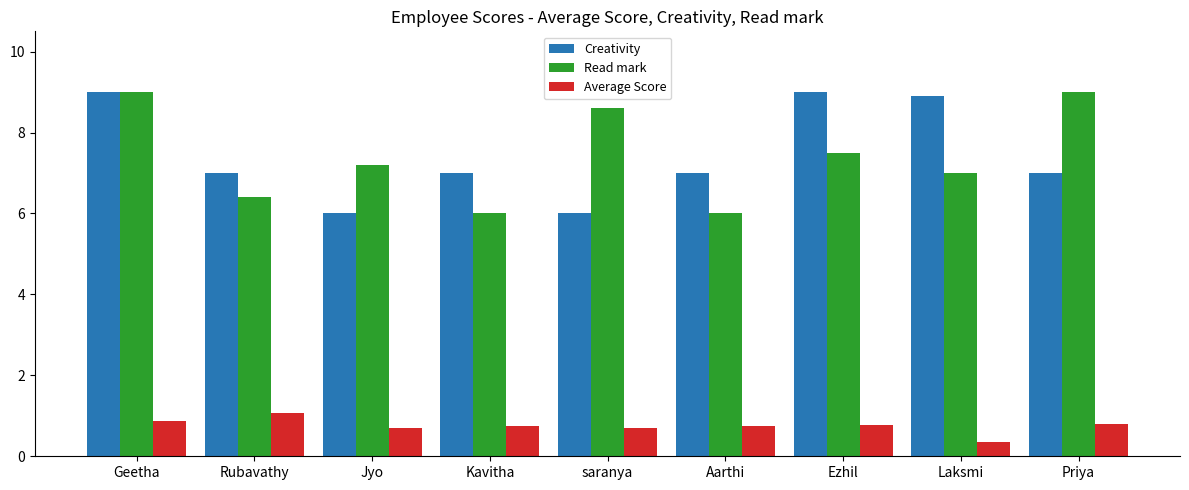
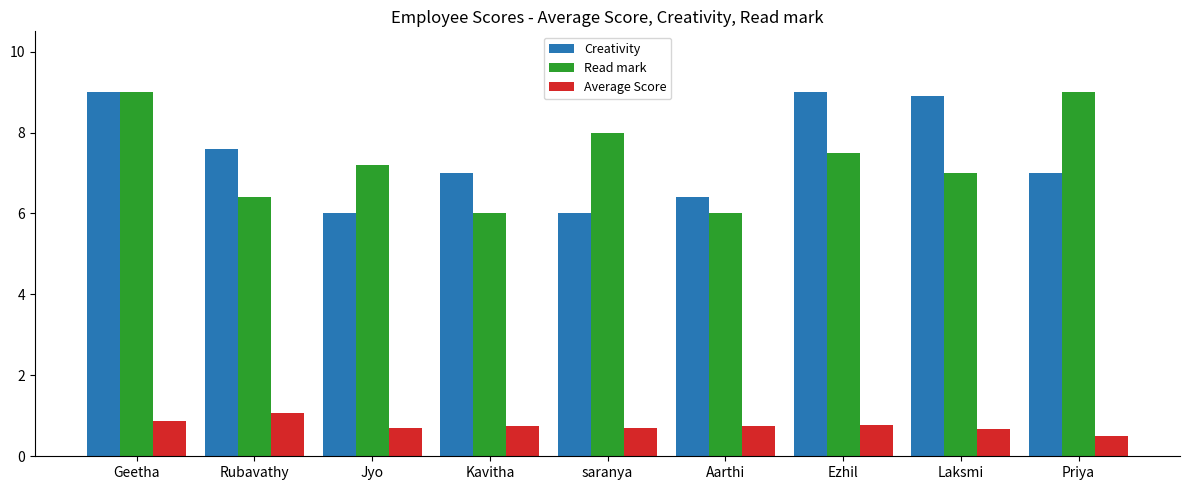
Creativity, Rubavathy: 7.0 -> 7.6
Read mark, saranya: 8.6 -> 8.0
Creativity, Aarthi: 7.0 -> 6.4
Average Score, Laksmi: 0.4 -> 0.7
Average Score, Priya: 0.8 -> 0.5
